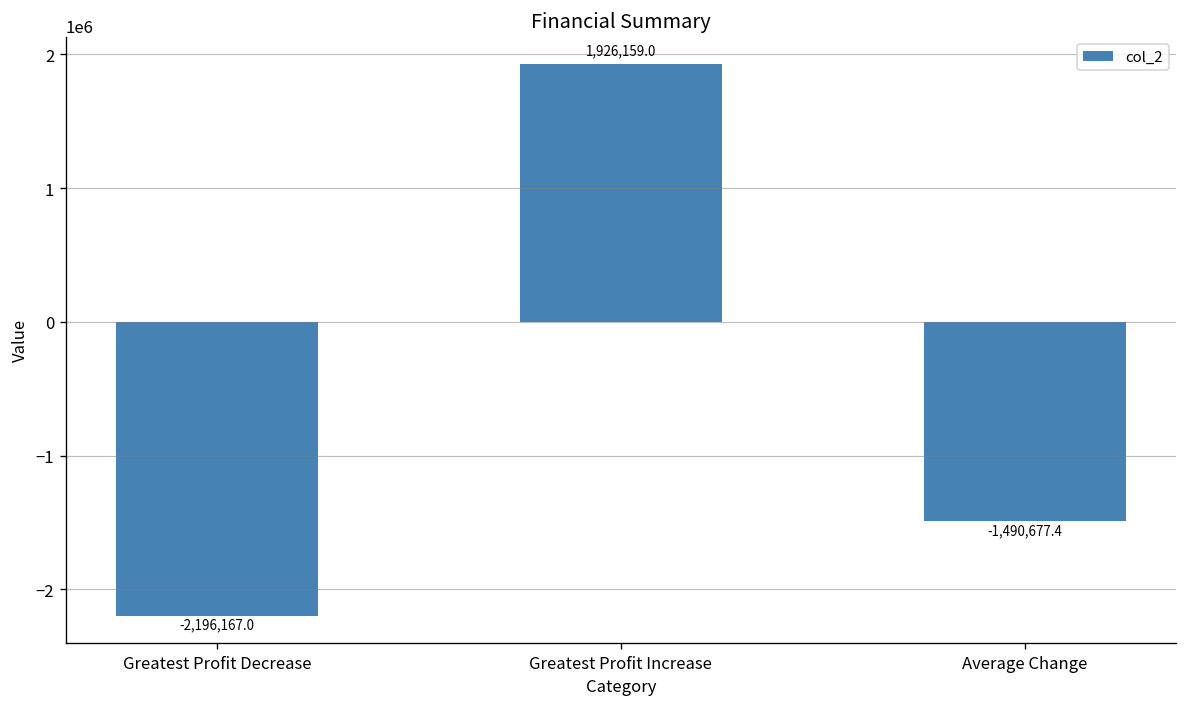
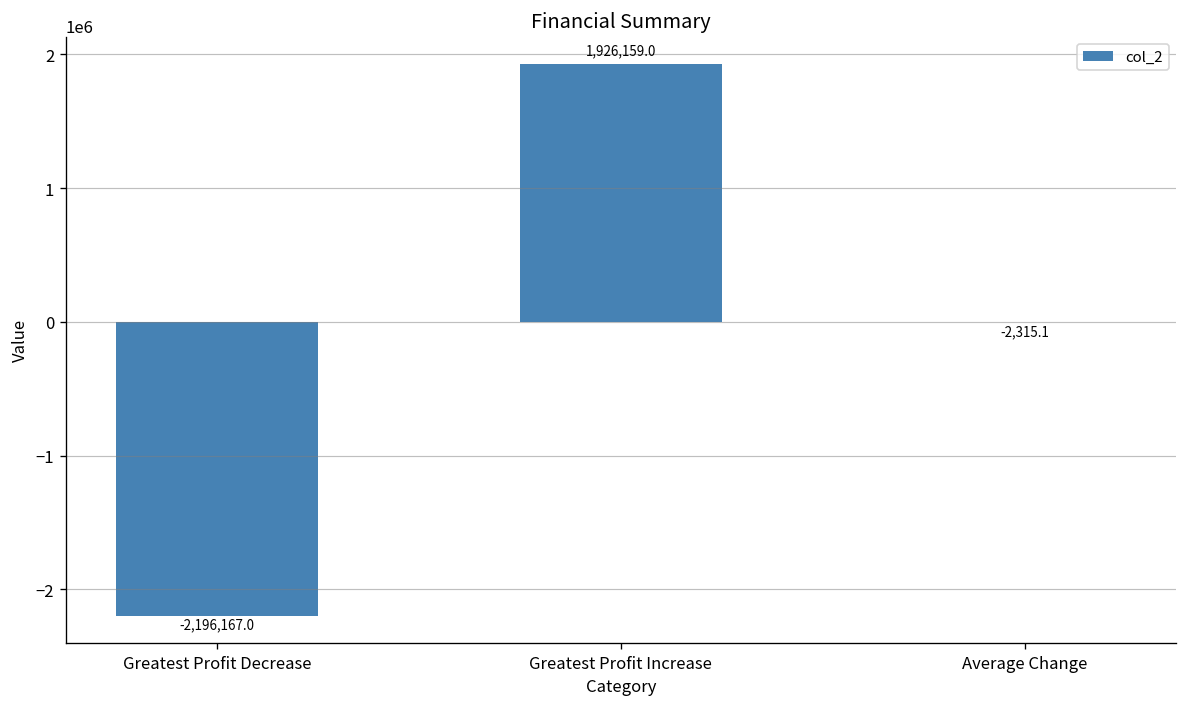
Average Change: -1,490,677.4 -> -2,315.1
